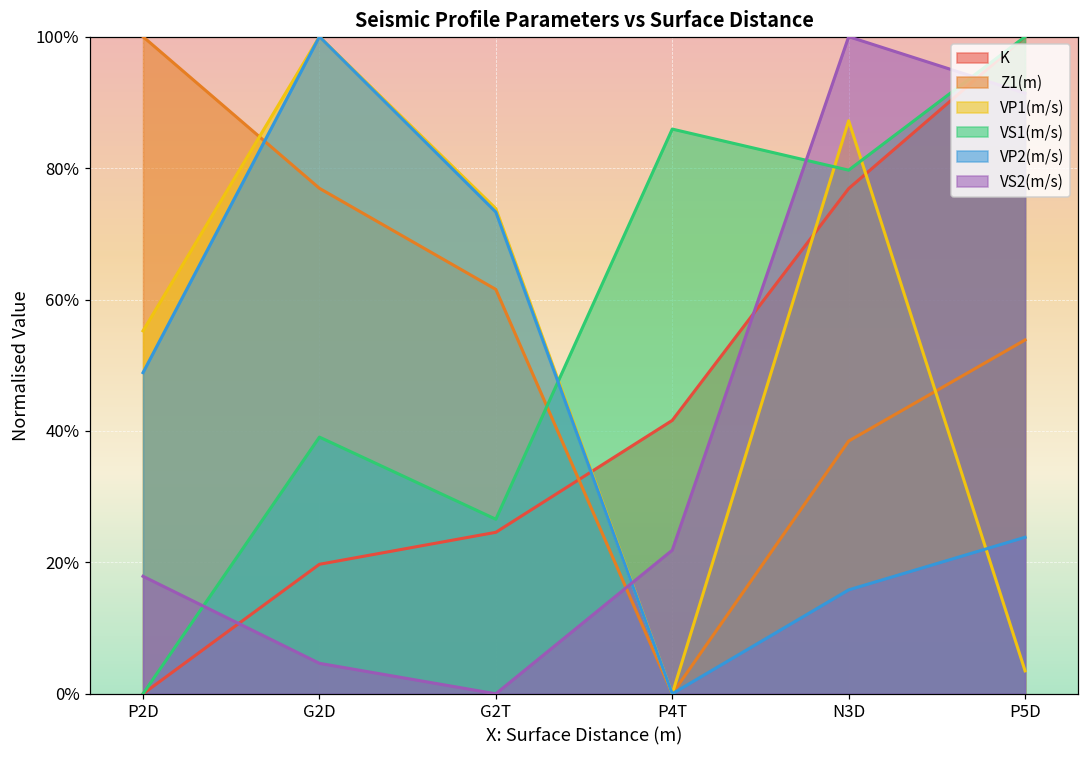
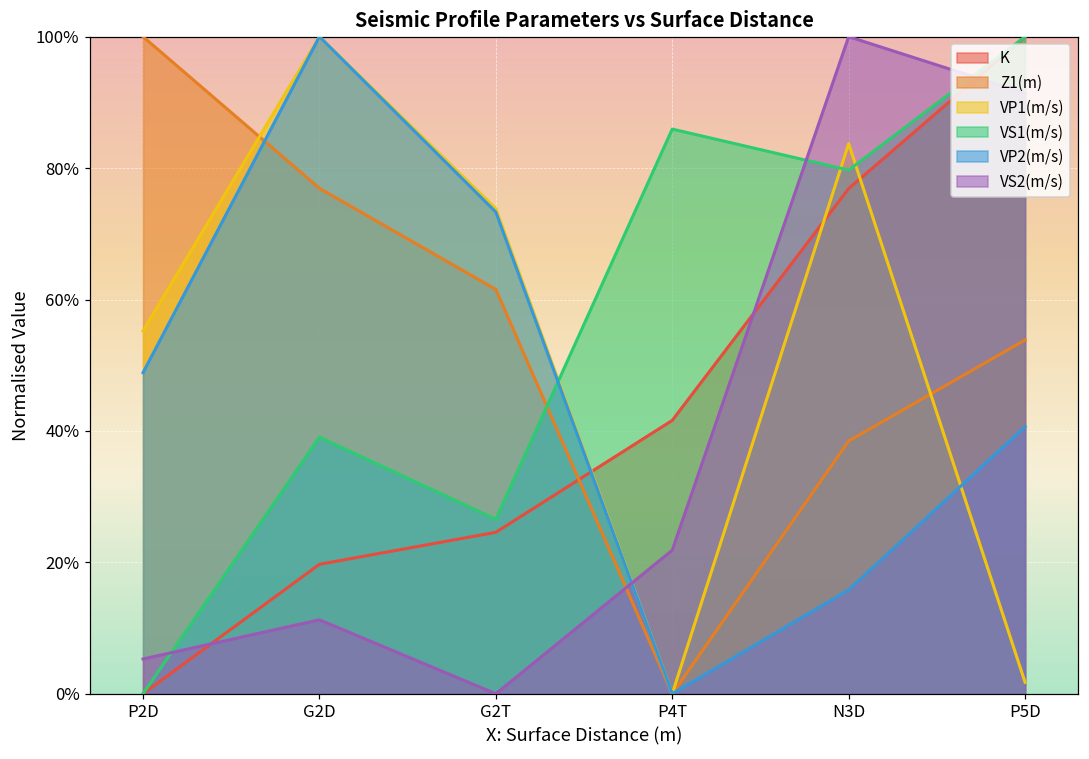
VS2(m/s), P2D: 18% -> 5%
VS2(m/s), G2D: 5% -> 11%
VP1(m/s), N3D: 87% -> 84%
VP1(m/s), P5D: 3% -> 2%
VP2(m/s), P5D: 24% -> 41%
